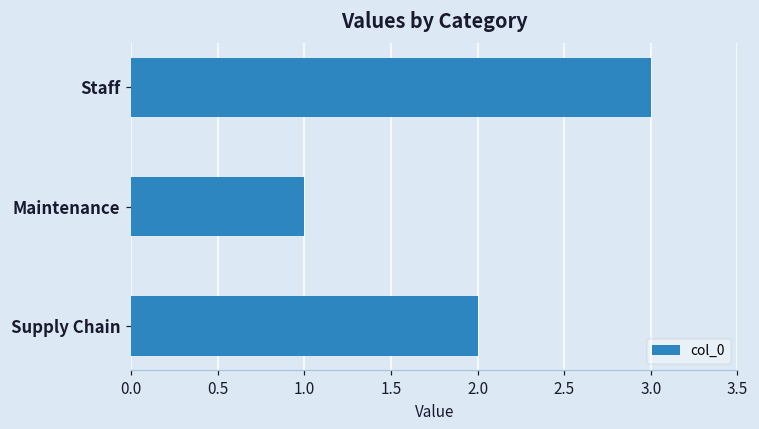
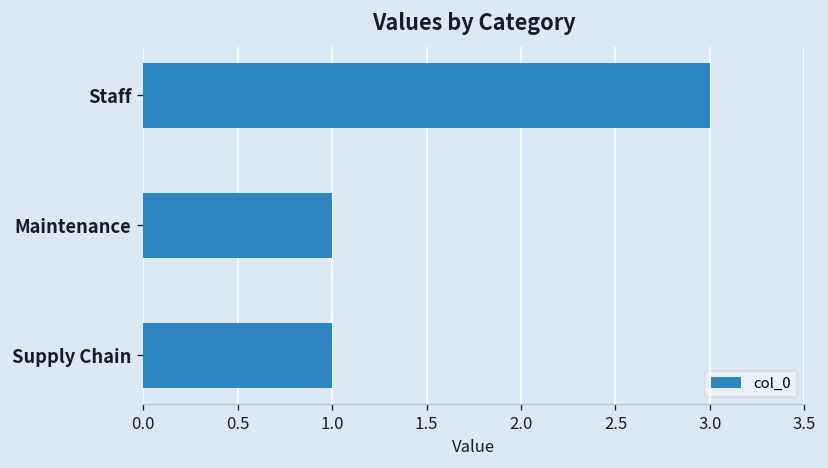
Supply Chain: 2 -> 1
